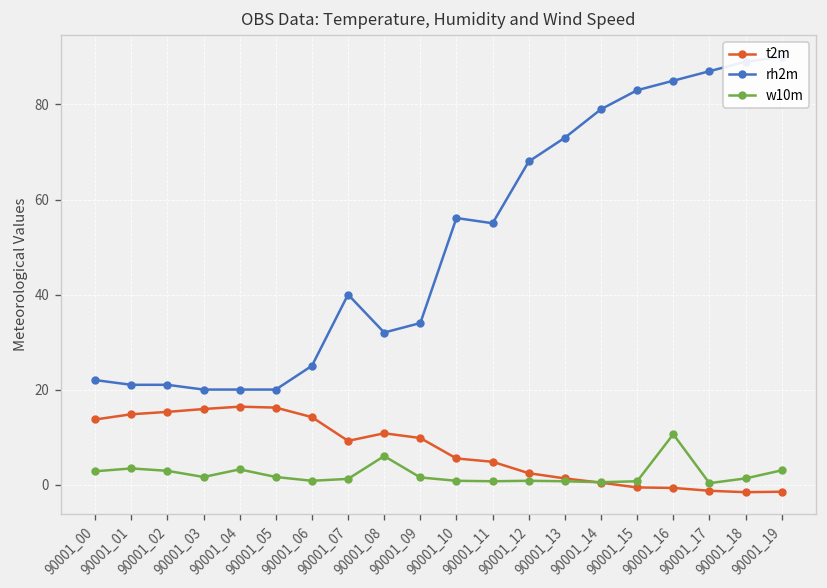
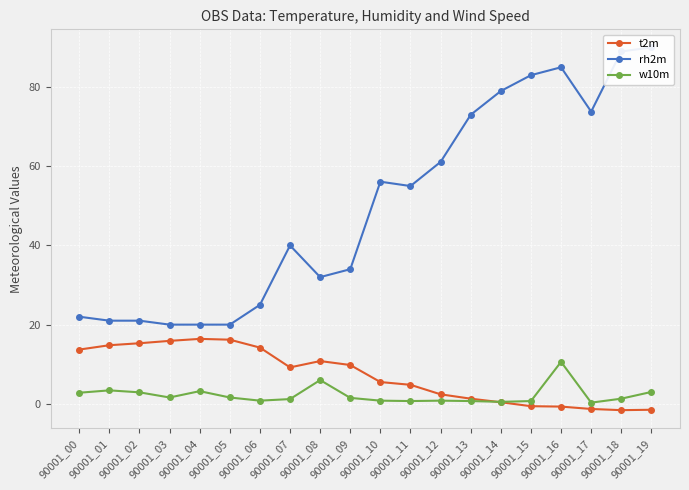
rh2m, 90001_12: 68 -> 61
rh2m, 90001_17: 87 -> 74
